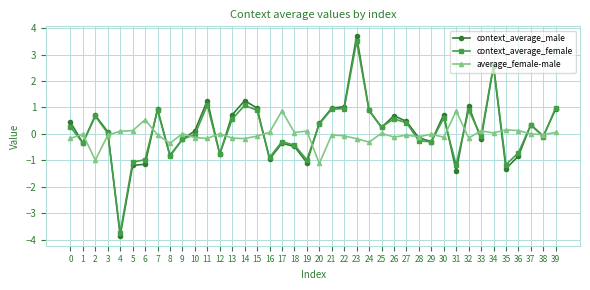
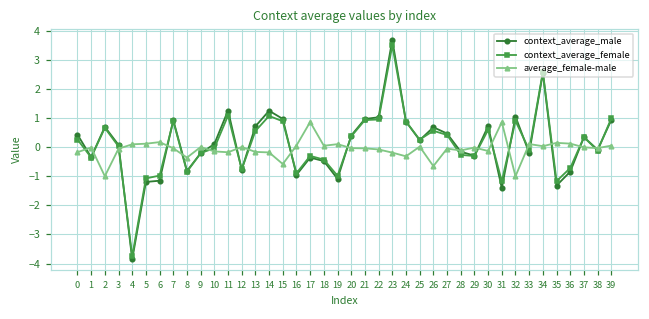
average_female-male, 6: 0.5 -> 0.2
average_female-male, 15: -0.1 -> -0.6
average_female-male, 20: -1.1 -> 0.0
average_female-male, 26: -0.1 -> -0.6
average_female-male, 32: -0.2 -> -1.0
